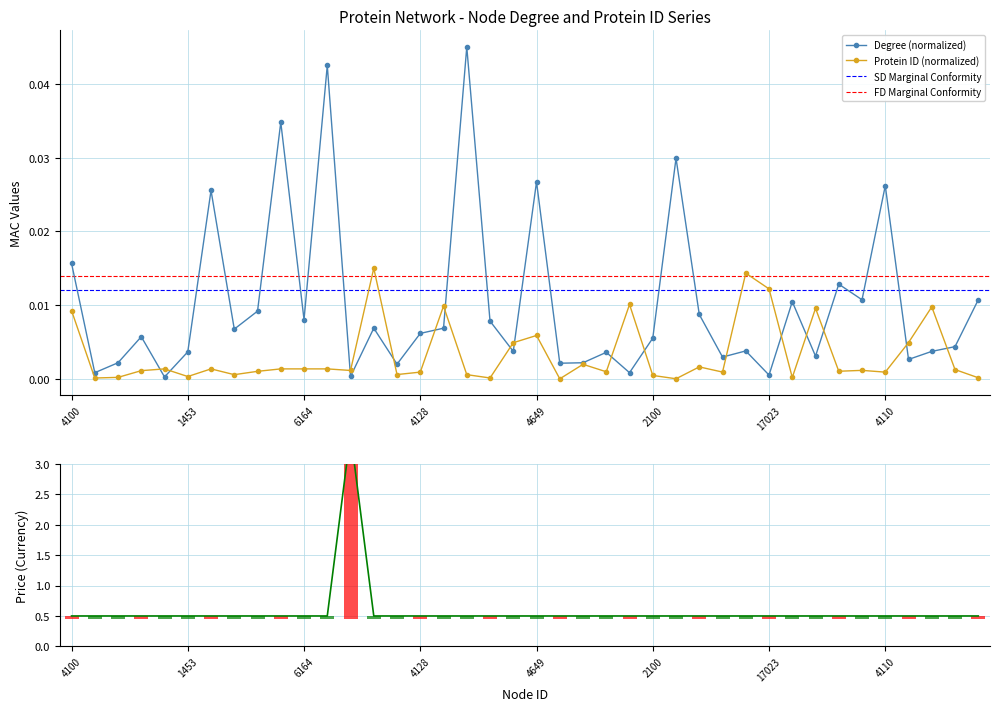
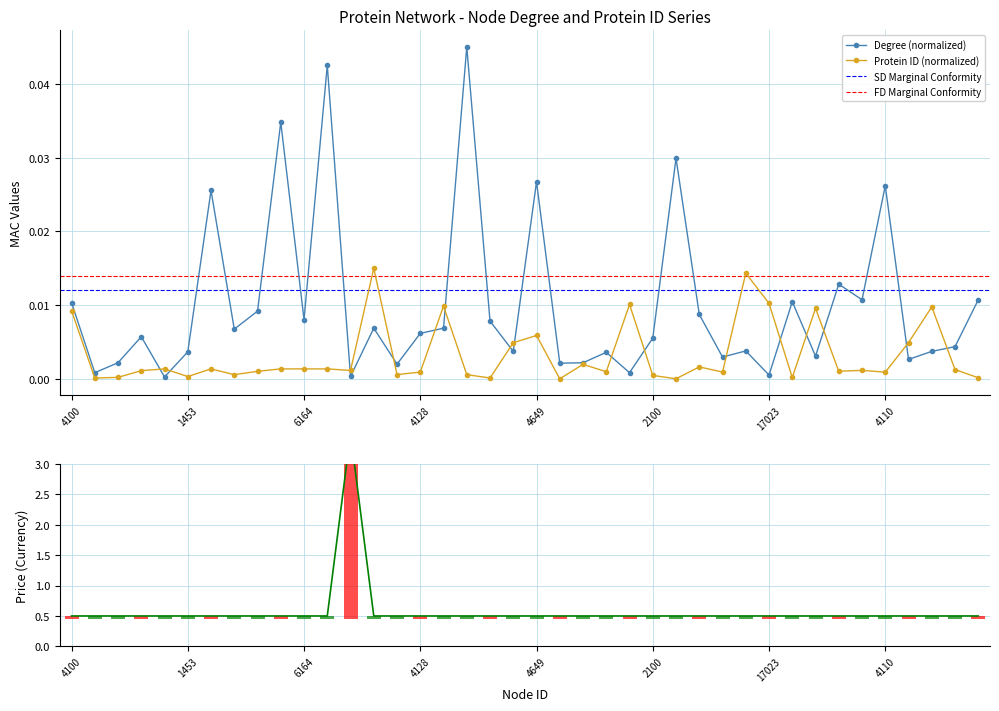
Protein Network - Node Degree and Protein ID Series, Degree (normalized), 4100: 0.016 -> 0.010
Protein Network - Node Degree and Protein ID Series, Protein ID (normalized), 17023: 0.012 -> 0.010
